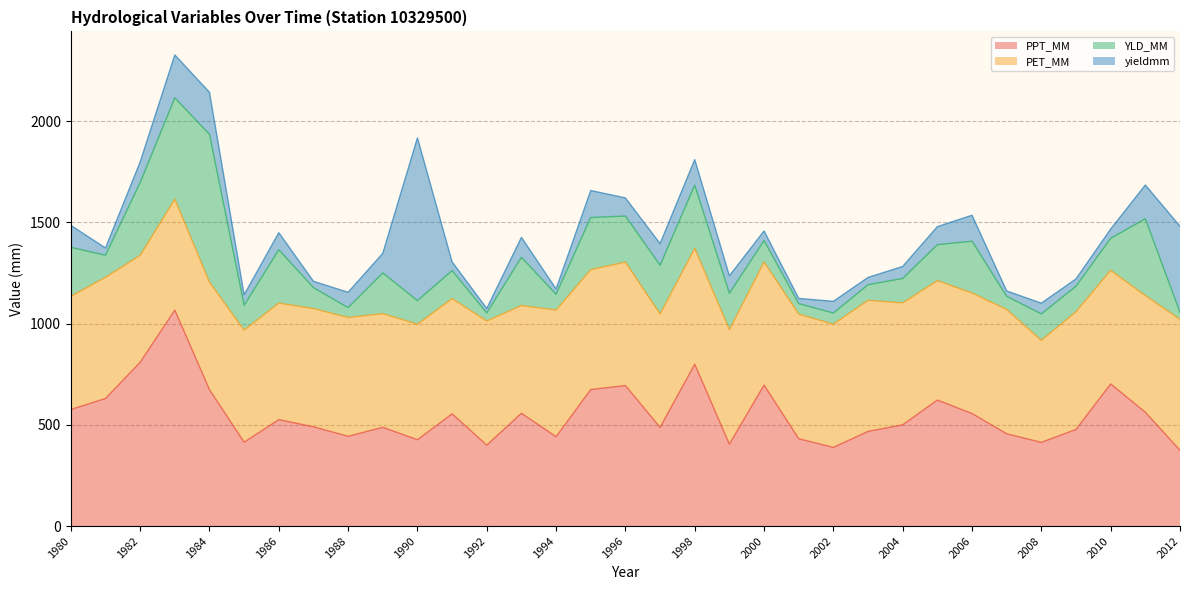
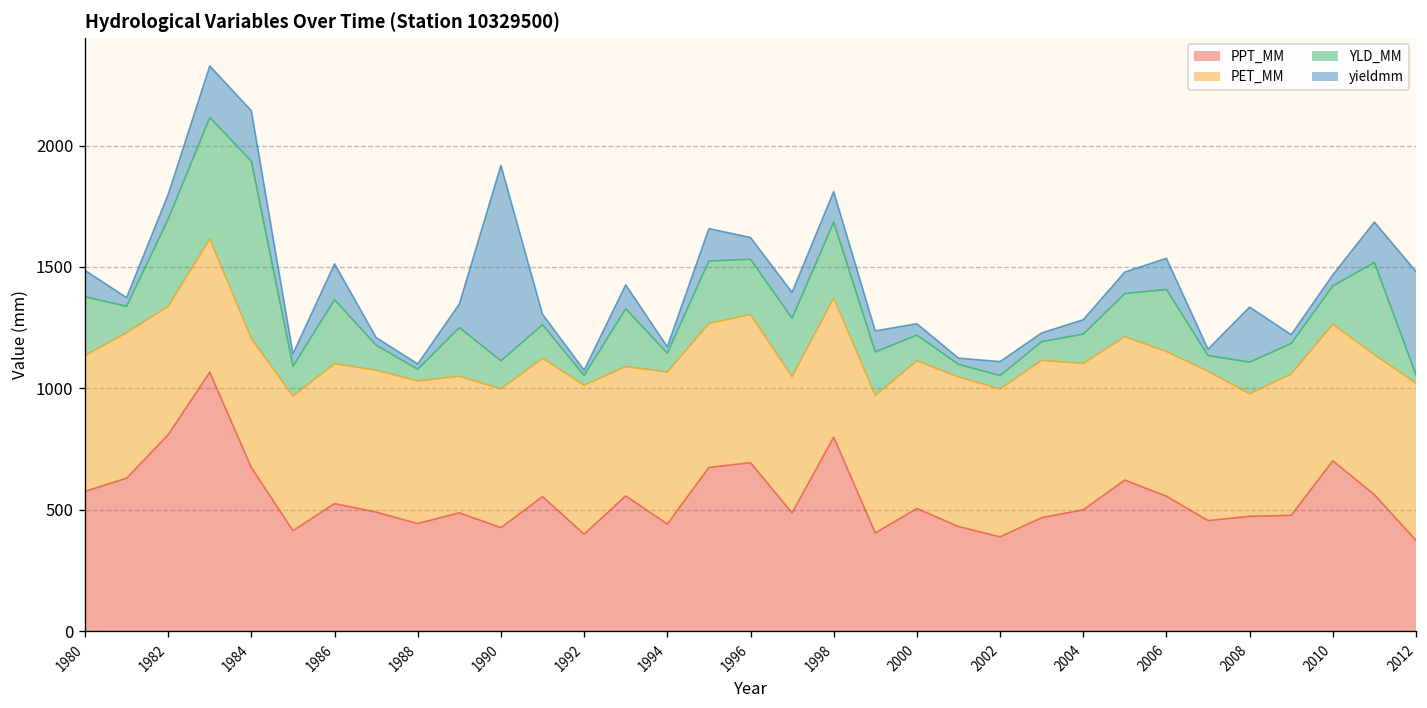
yieldmm, 1986: 80 -> 150
yieldmm, 1988: 80 -> 20
PPT_MM, 2000: 700 -> 510
PPT_MM, 2008: 410 -> 470
yieldmm, 2008: 50 -> 230
